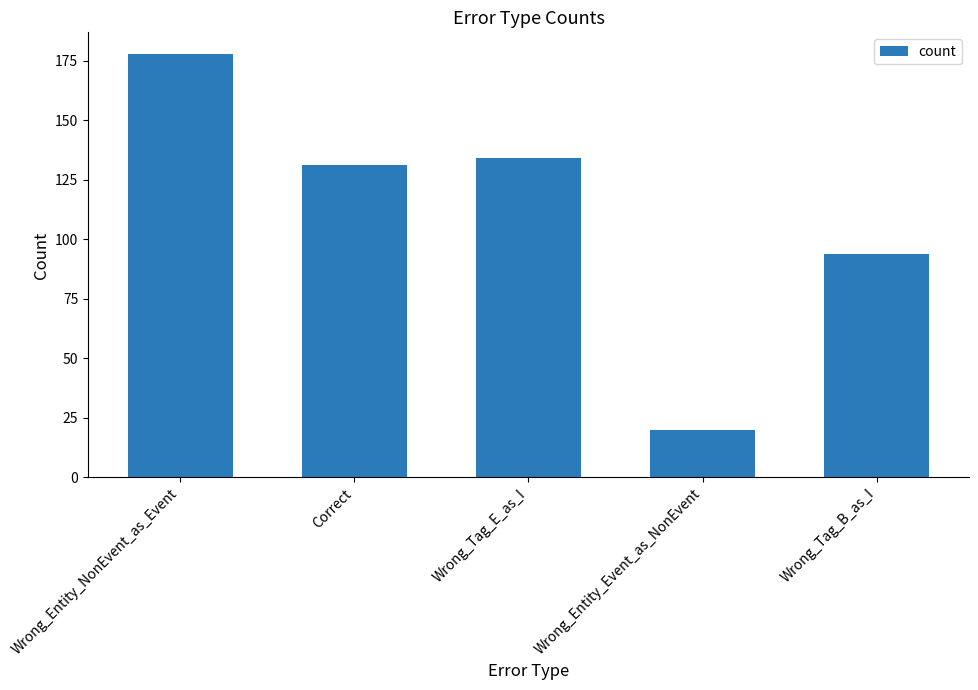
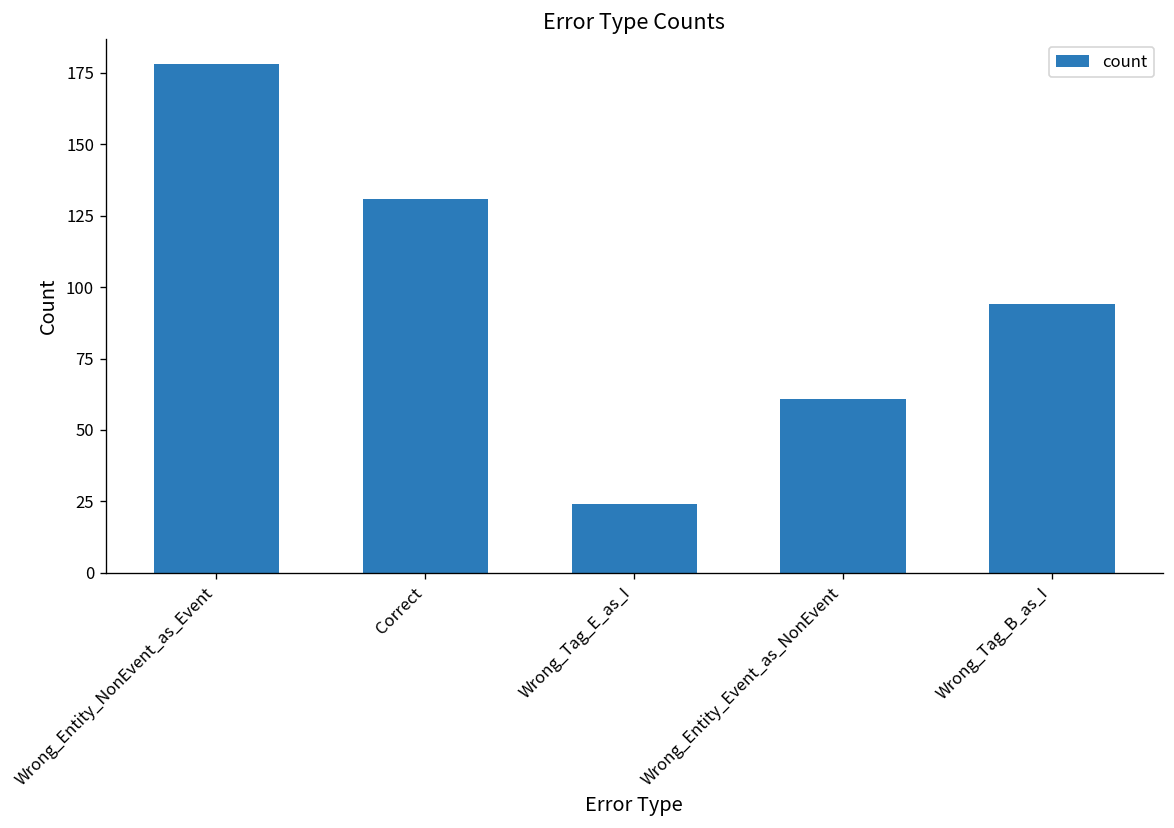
Wrong_Tag_E_as_I: 134 -> 24
Wrong_Entity_Event_as_NonEvent: 20 -> 61
